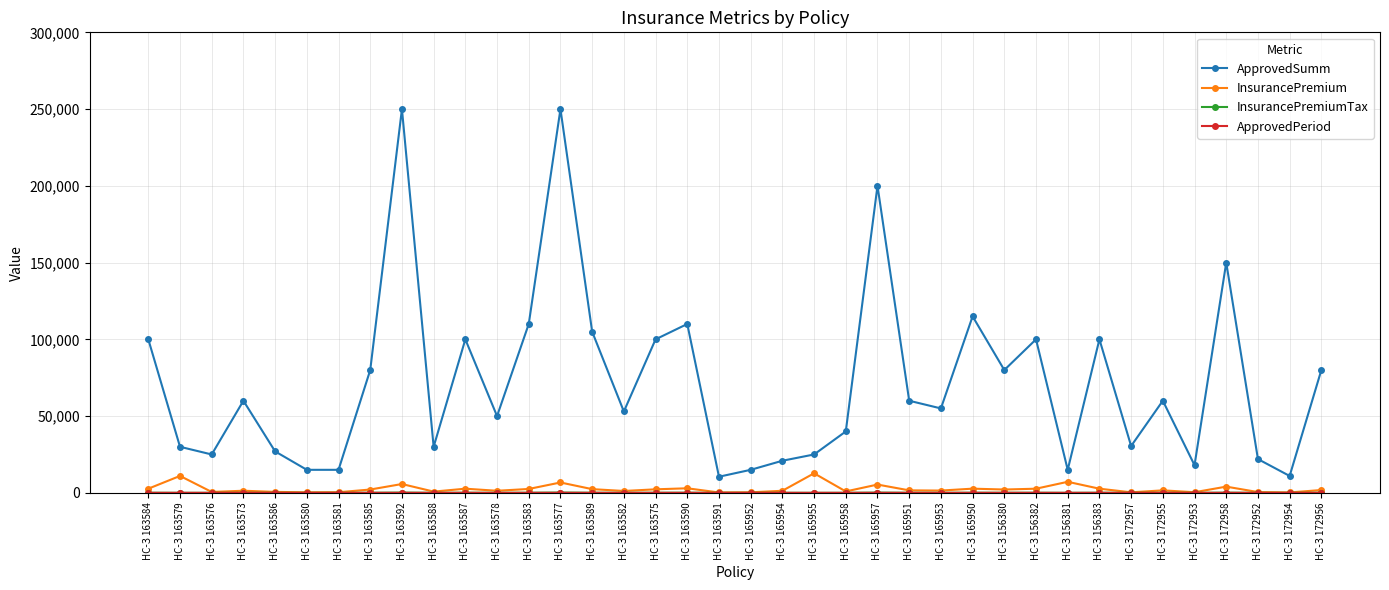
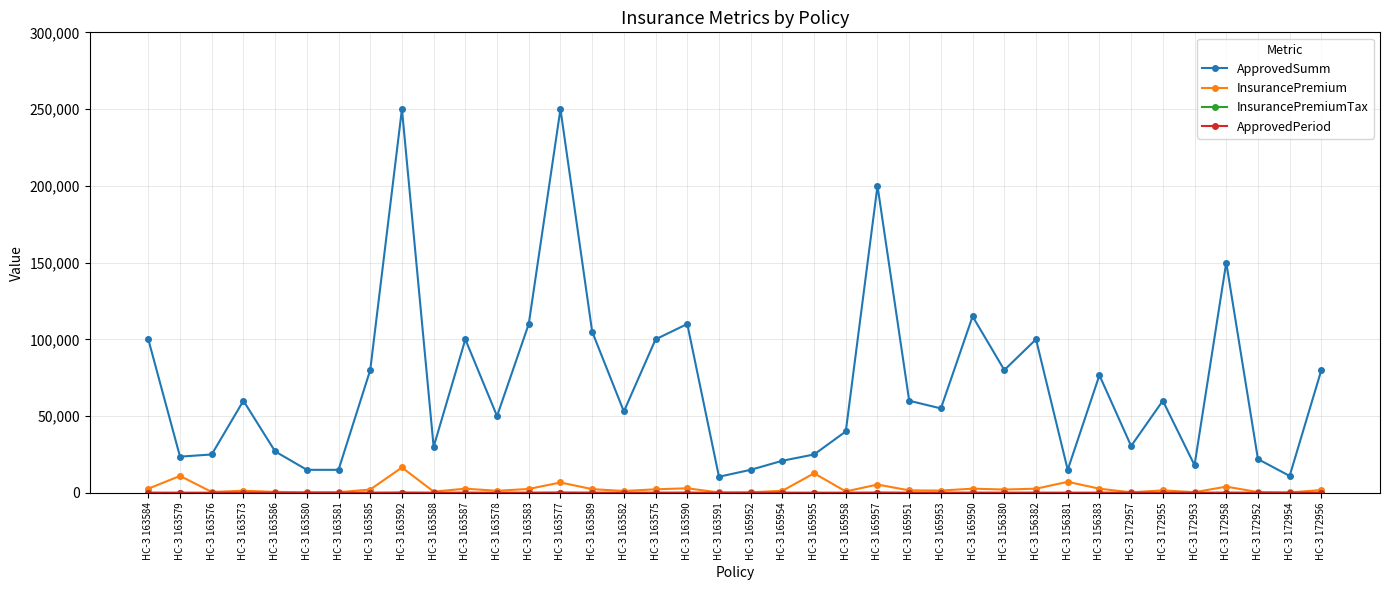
ApprovedSumm, НС-З 163579: 30,000 -> 24,000
InsurancePremium, НС-З 163592: 6,000 -> 17,000
ApprovedSumm, НС-З 156383: 100,000 -> 77,000
